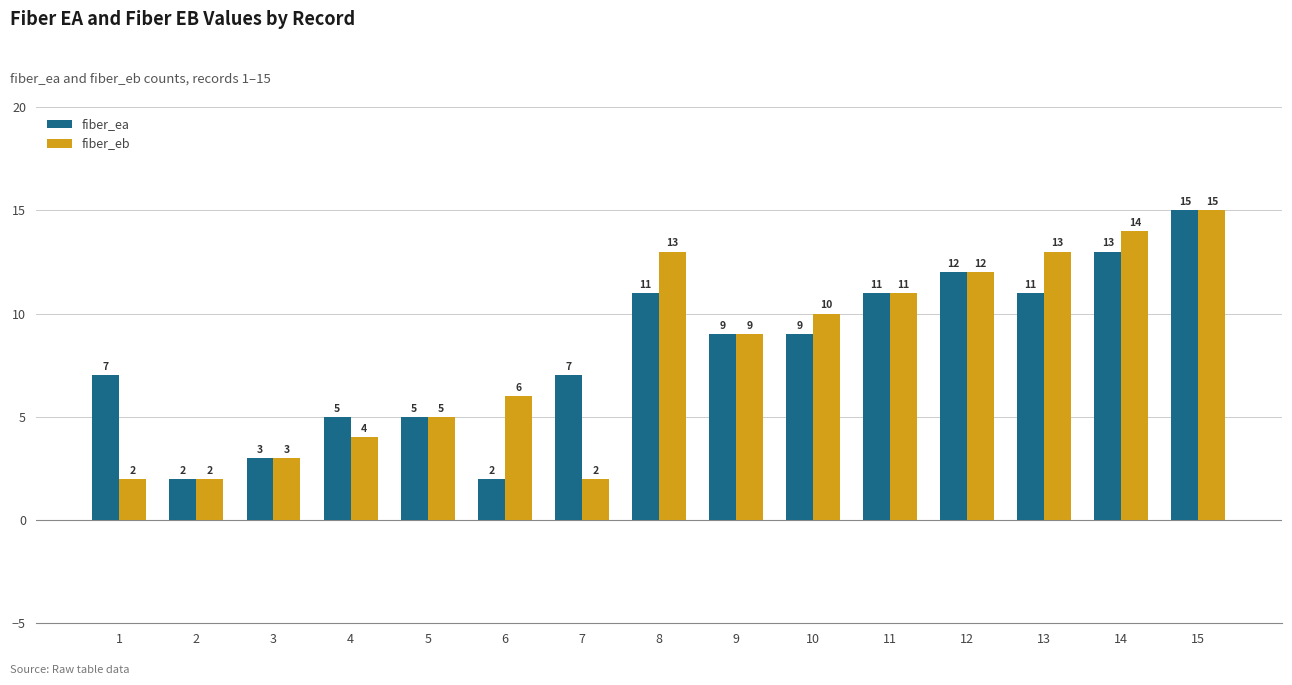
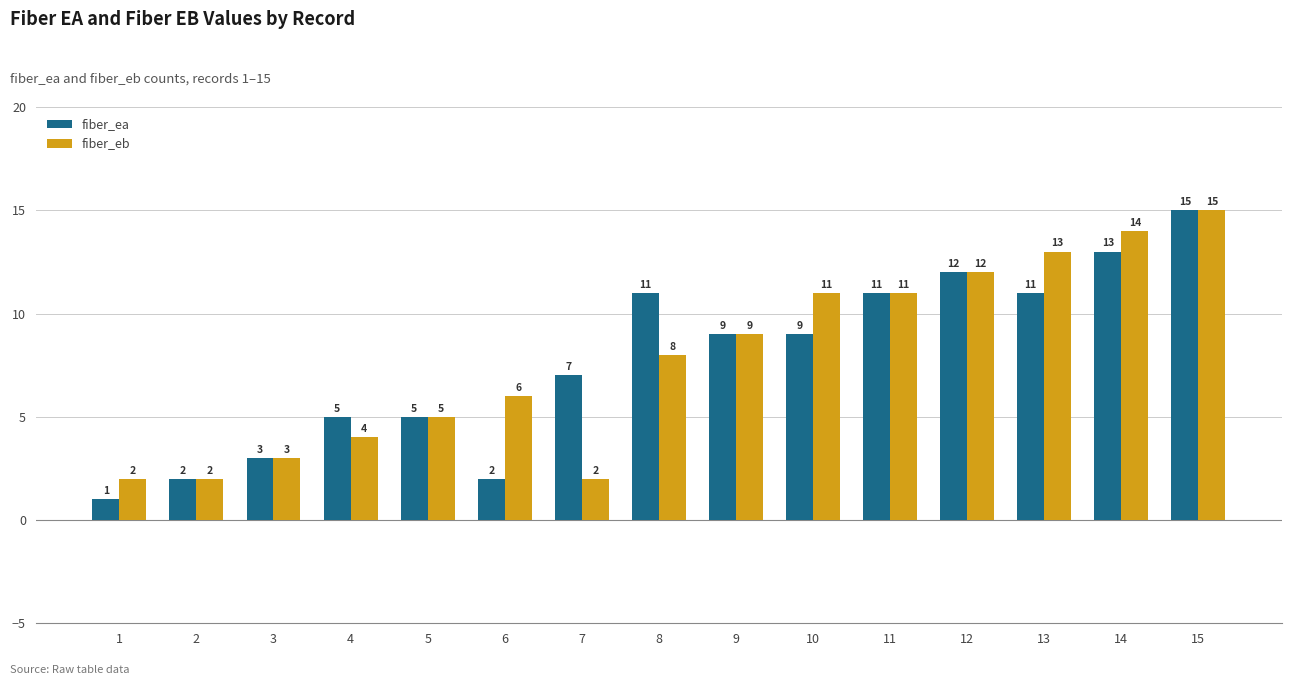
fiber_ea, 1: 7 -> 1
fiber_eb, 8: 13 -> 8
fiber_eb, 10: 10 -> 11
